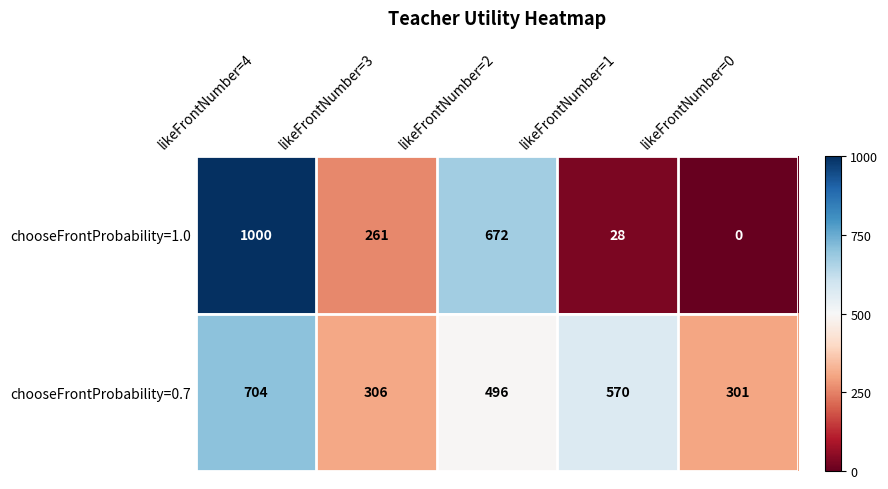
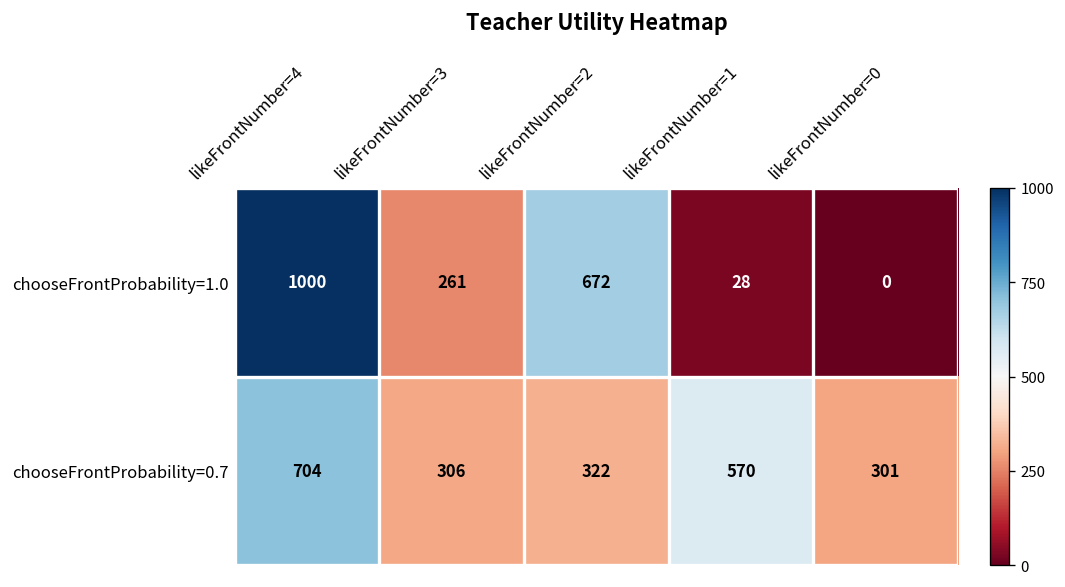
chooseFrontProbability=0.7, likeFrontNumber=2: 496 -> 322
